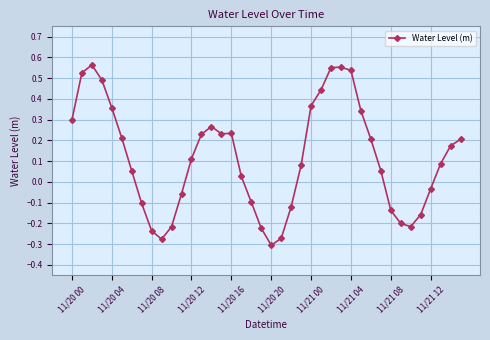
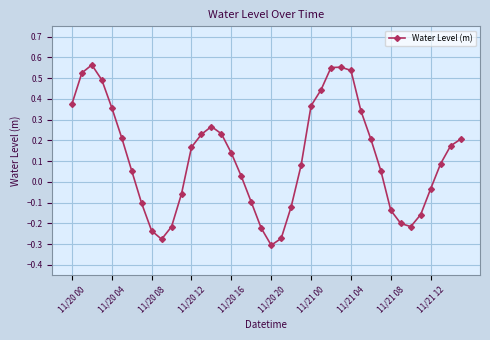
11/20 00: 0.30 -> 0.37
11/20 12: 0.11 -> 0.17
11/20 16: 0.23 -> 0.14
